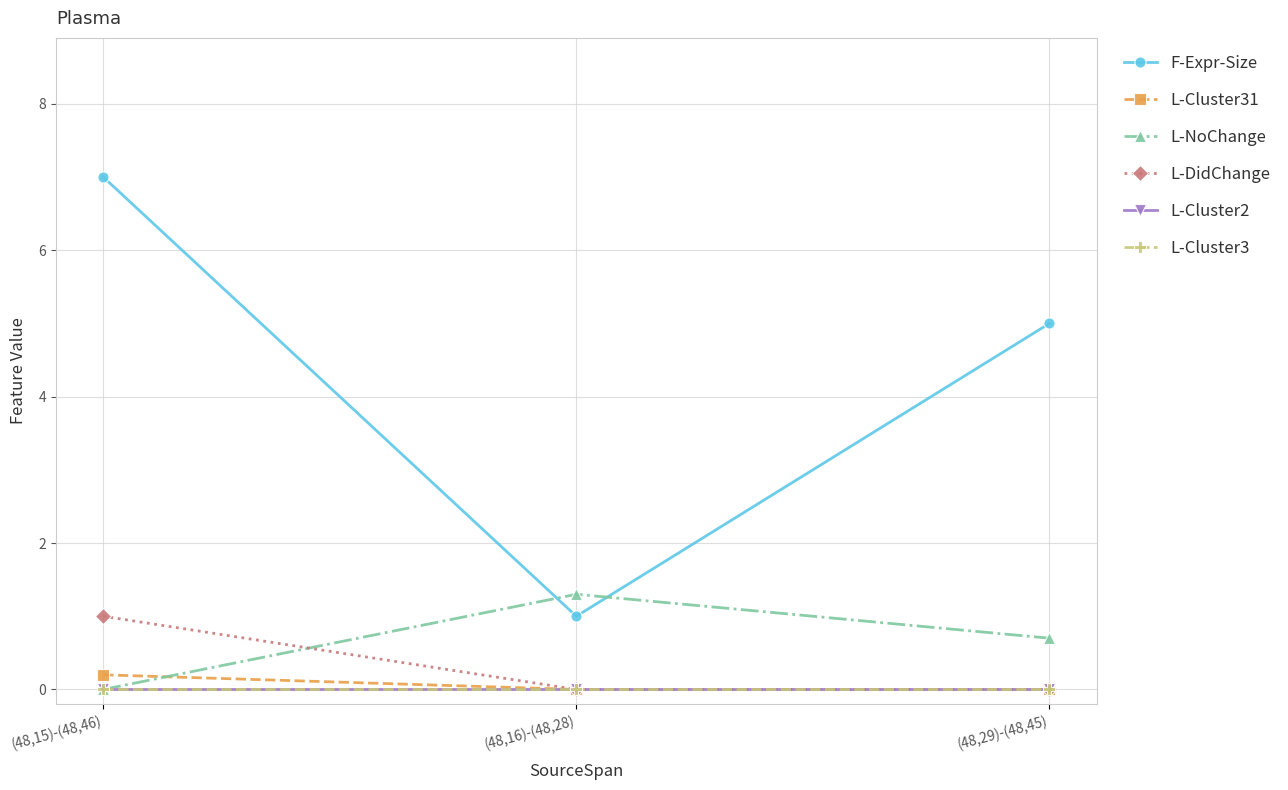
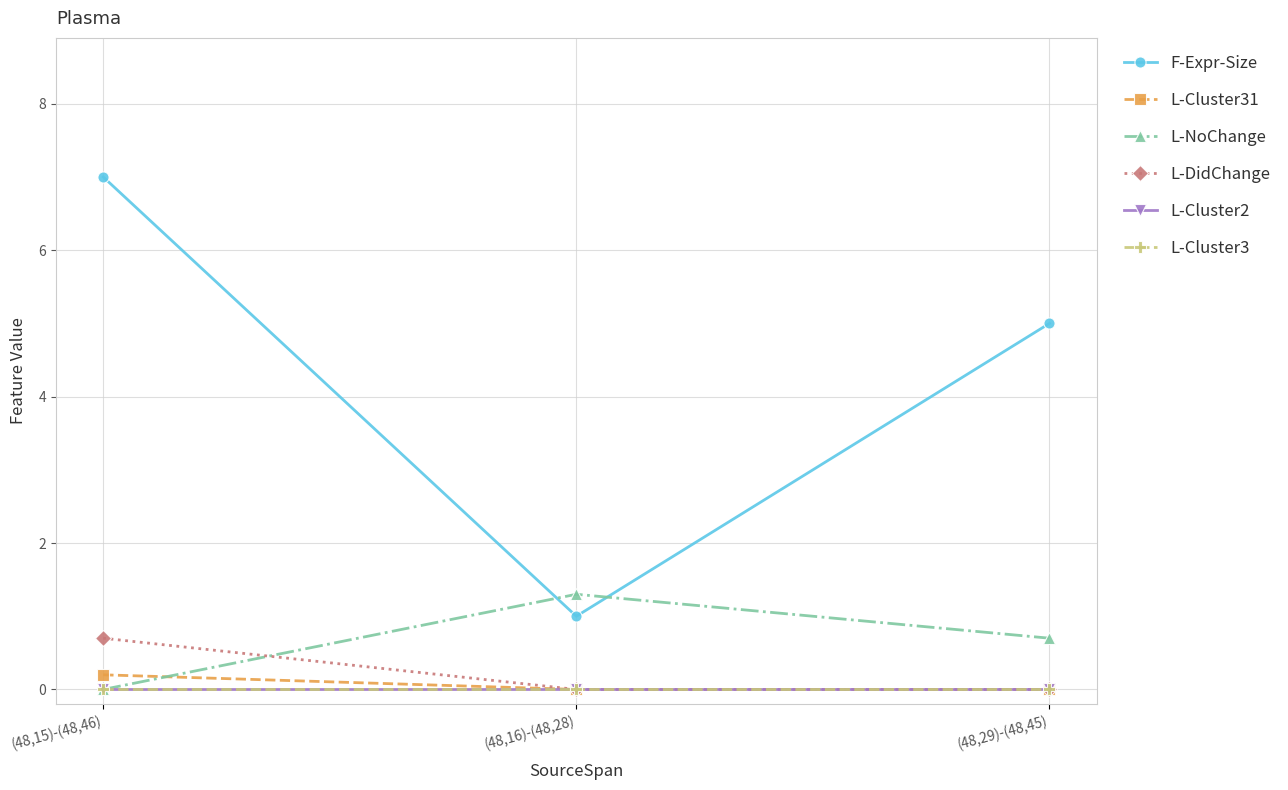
L-DidChange, (48,15)-(48,46): 1.0 -> 0.7
